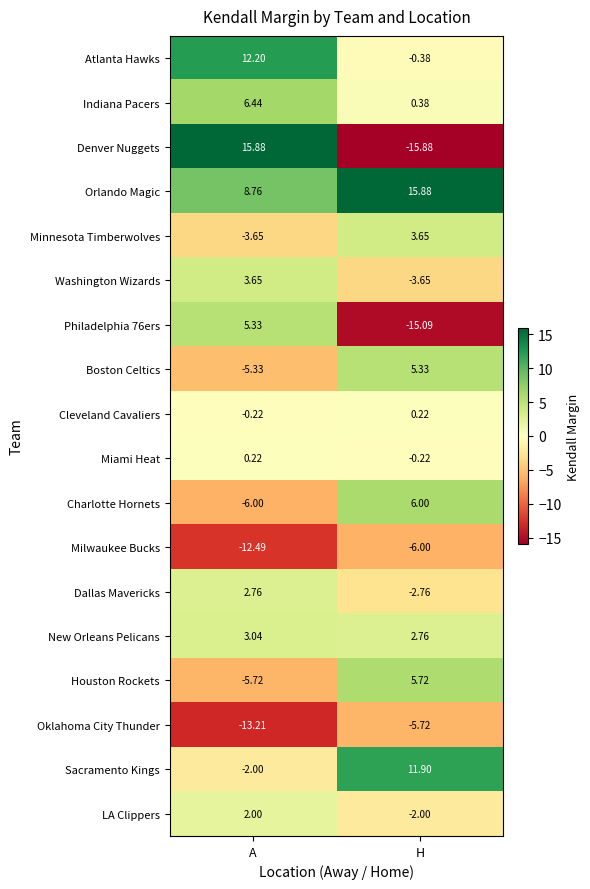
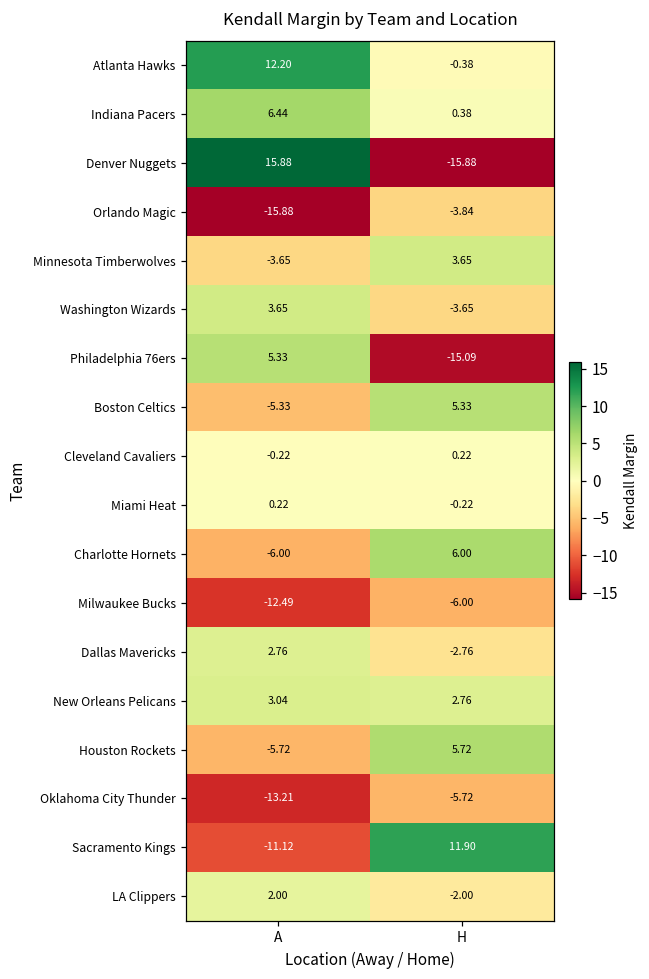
Orlando Magic, A: 8.76 -> -15.88
Orlando Magic, H: 15.88 -> -3.84
Sacramento Kings, A: -2.00 -> -11.12
